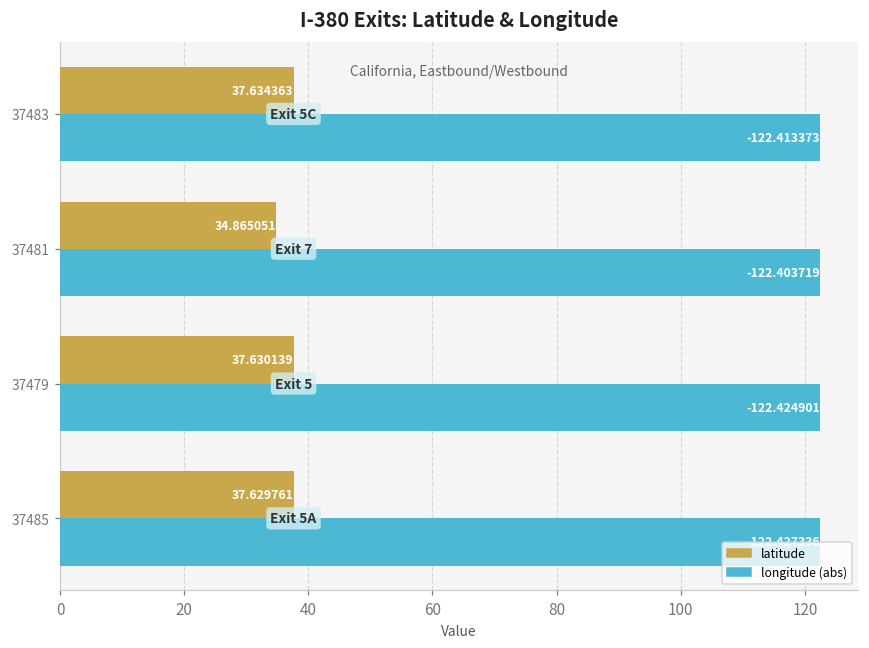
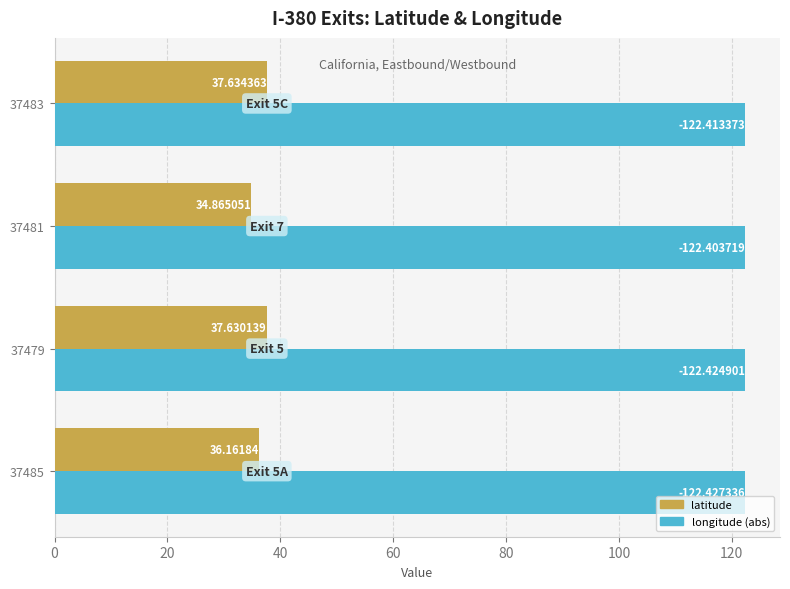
latitude, 37485: 37.629761 -> 36.16184
